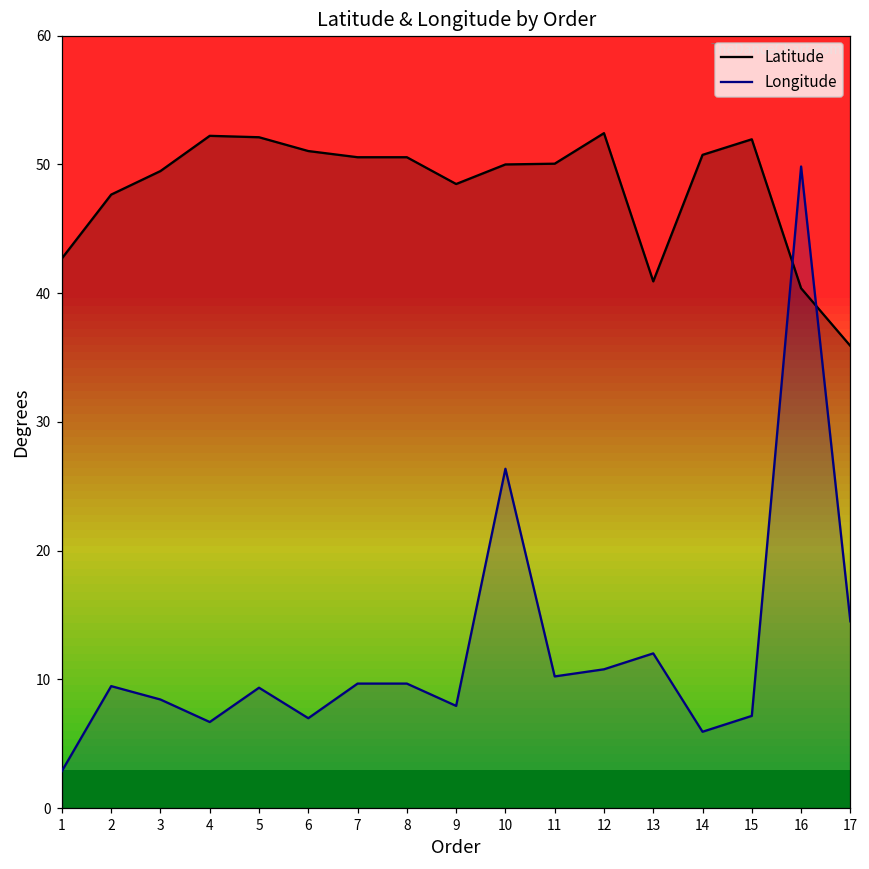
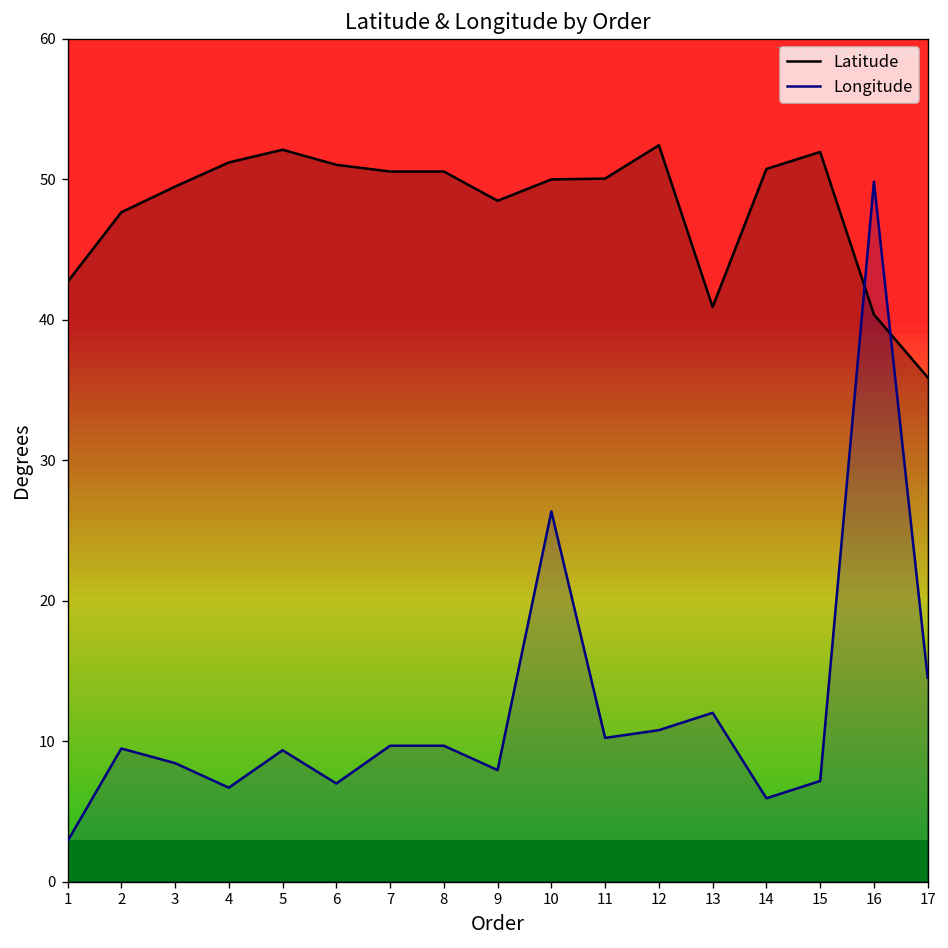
Latitude, 4: 52.2 -> 51.2
